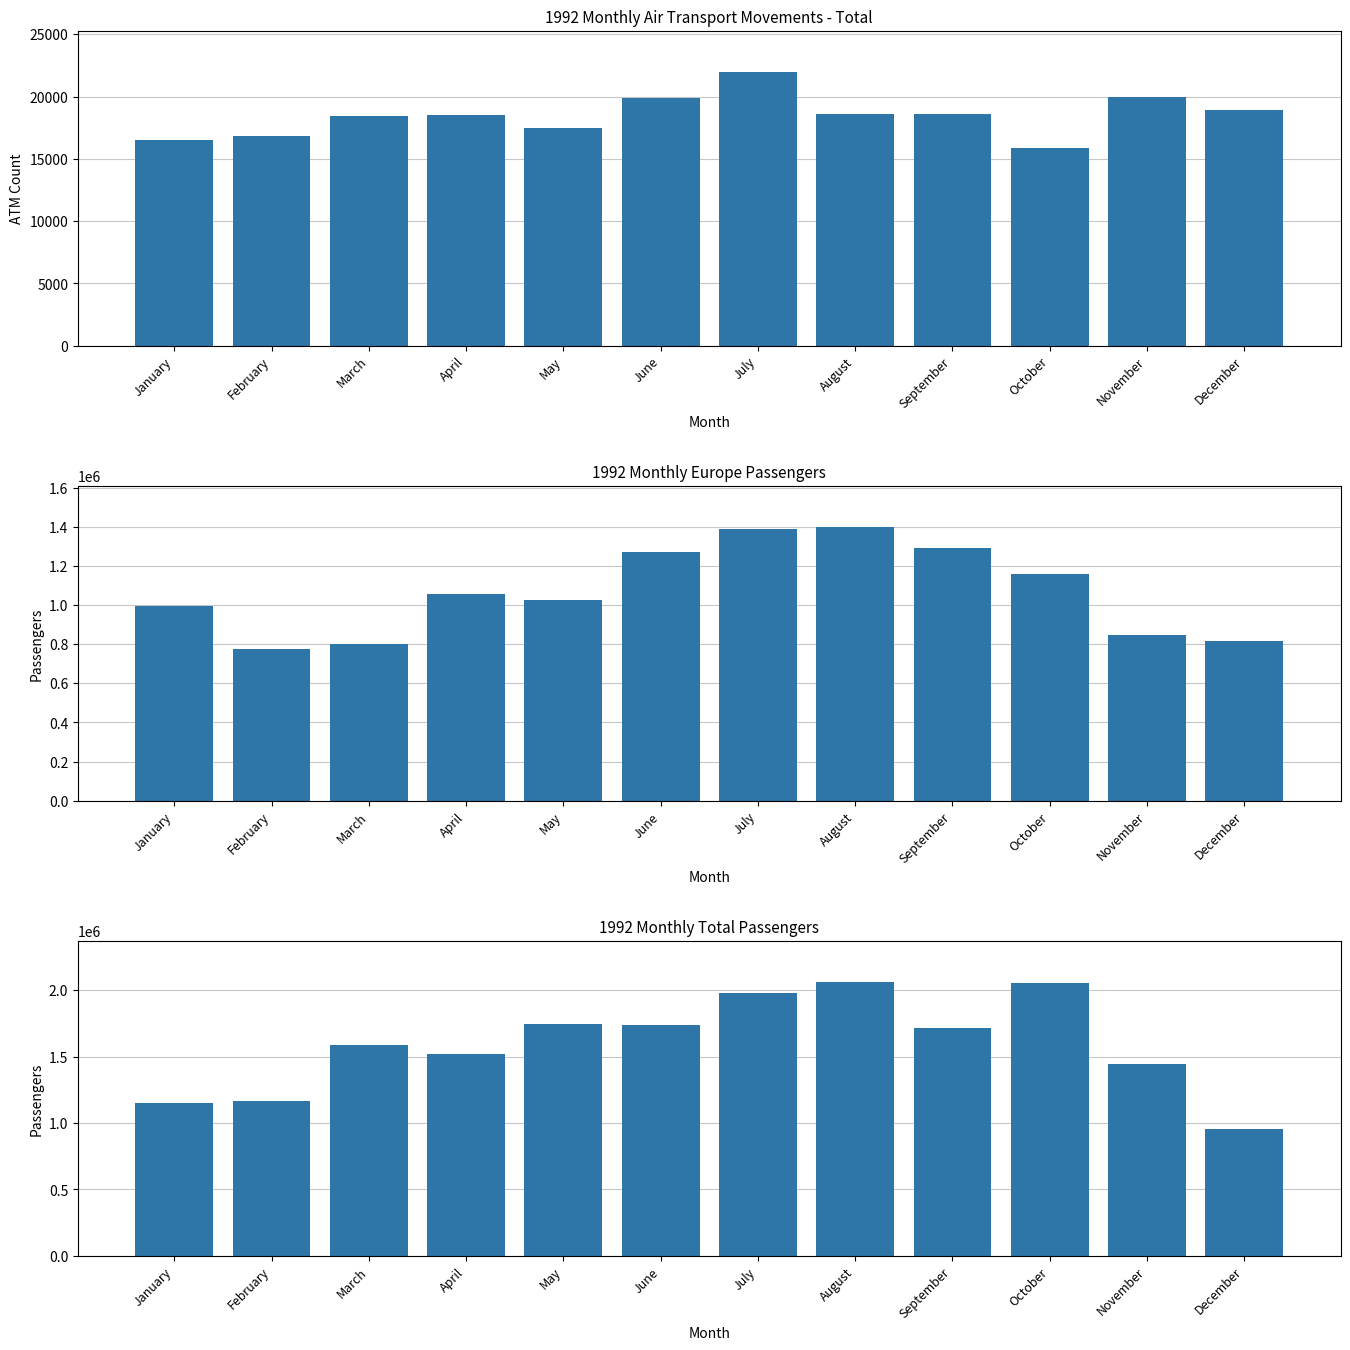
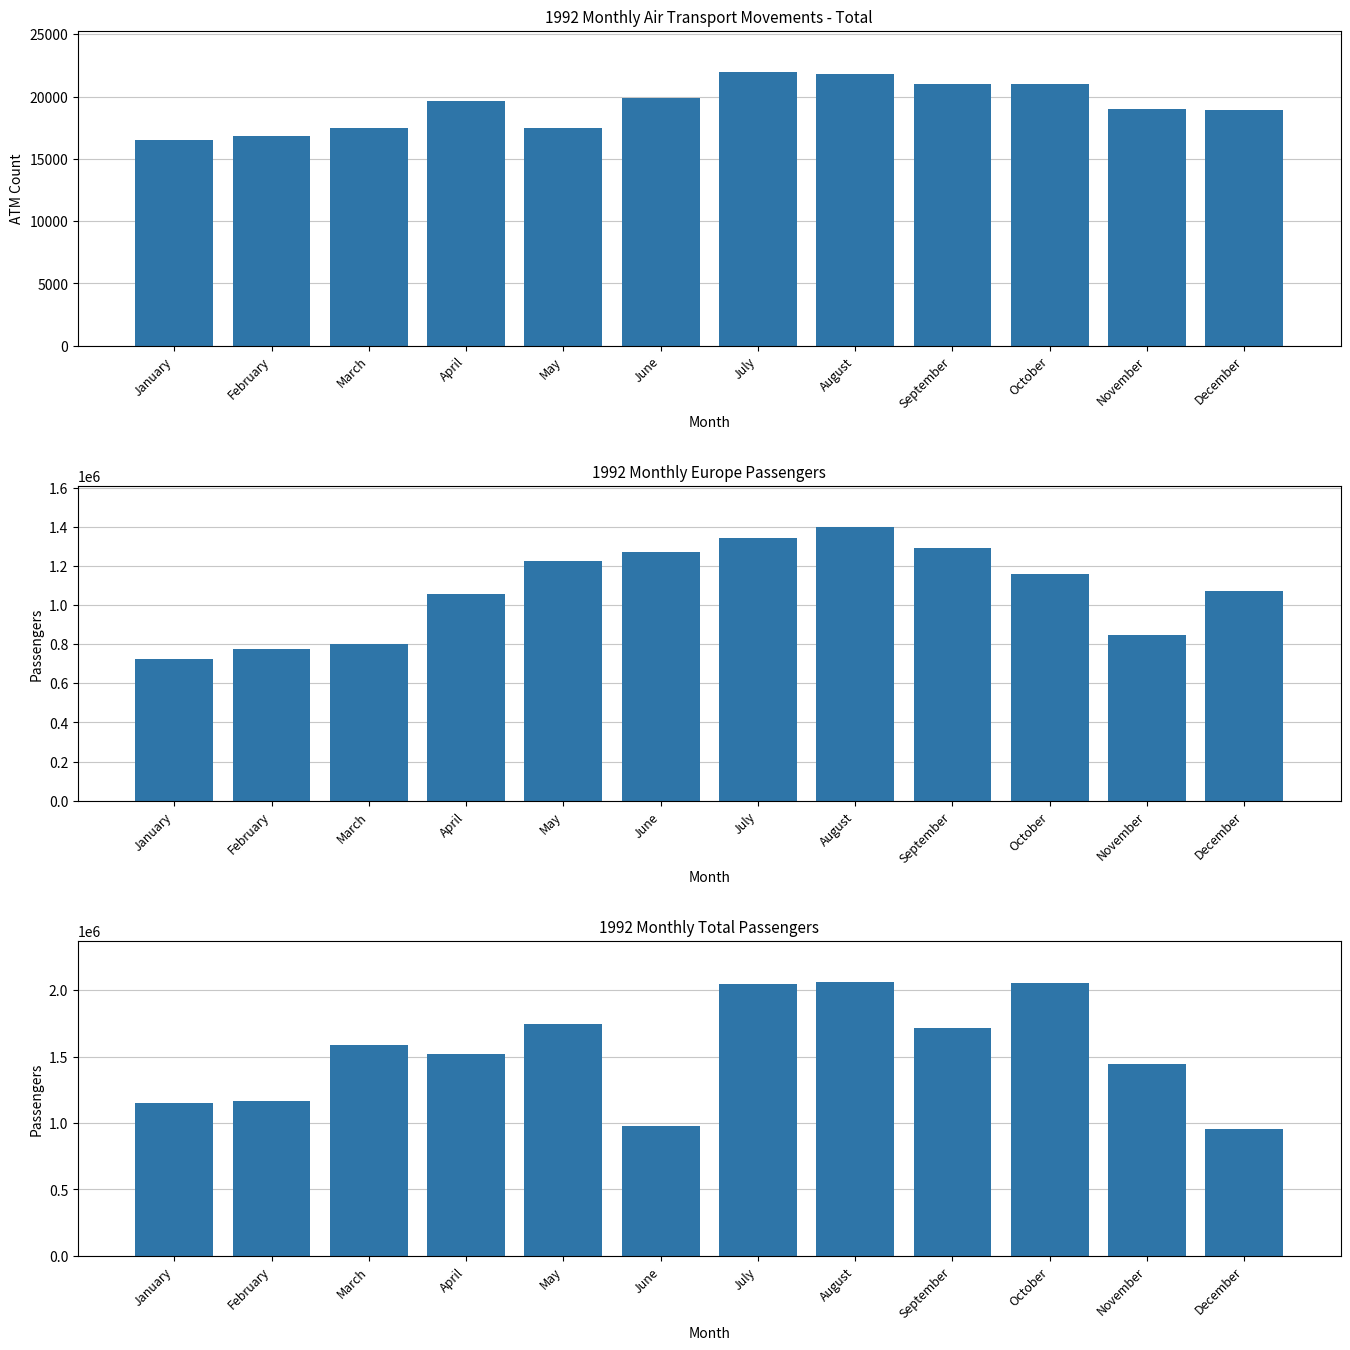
1992 Monthly Air Transport Movements - Total, March: 18500 -> 17500
1992 Monthly Air Transport Movements - Total, April: 18600 -> 19700
1992 Monthly Air Transport Movements - Total, August: 18600 -> 21800
1992 Monthly Air Transport Movements - Total, September: 18600 -> 21100
1992 Monthly Air Transport Movements - Total, October: 15900 -> 21000
1992 Monthly Air Transport Movements - Total, November: 20000 -> 19000
1992 Monthly Europe Passengers, January: 990000 -> 730000
1992 Monthly Europe Passengers, May: 1030000 -> 1220000
1992 Monthly Europe Passengers, July: 1390000 -> 1340000
1992 Monthly Europe Passengers, December: 820000 -> 1070000
1992 Monthly Total Passengers, June: 1740000 -> 980000
1992 Monthly Total Passengers, July: 1980000 -> 2050000
